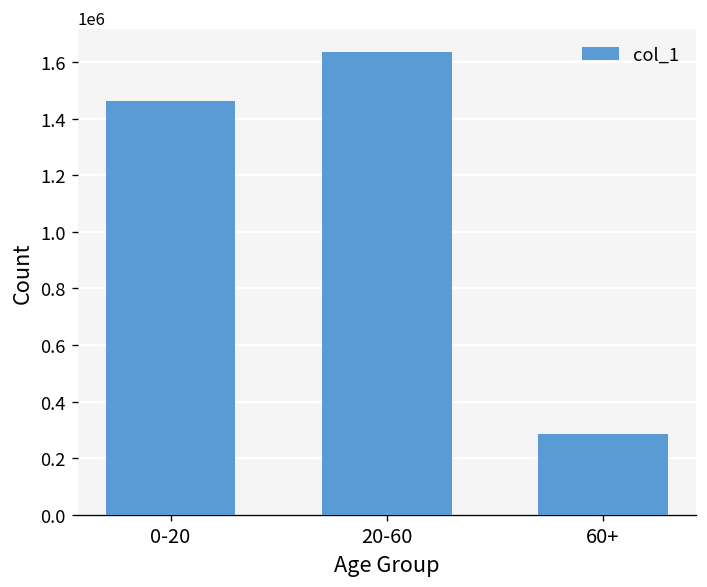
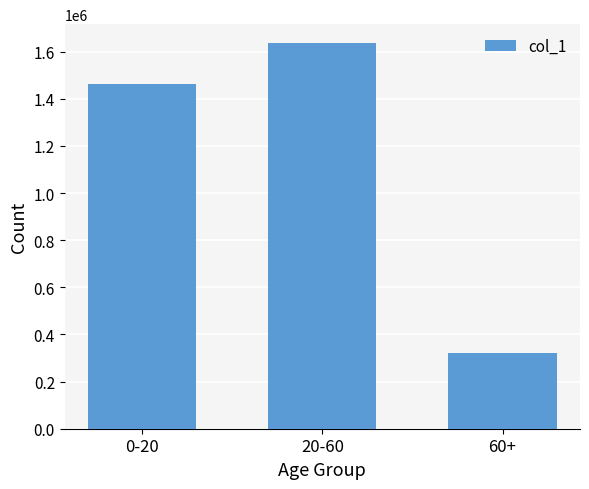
60+: 290000 -> 320000
